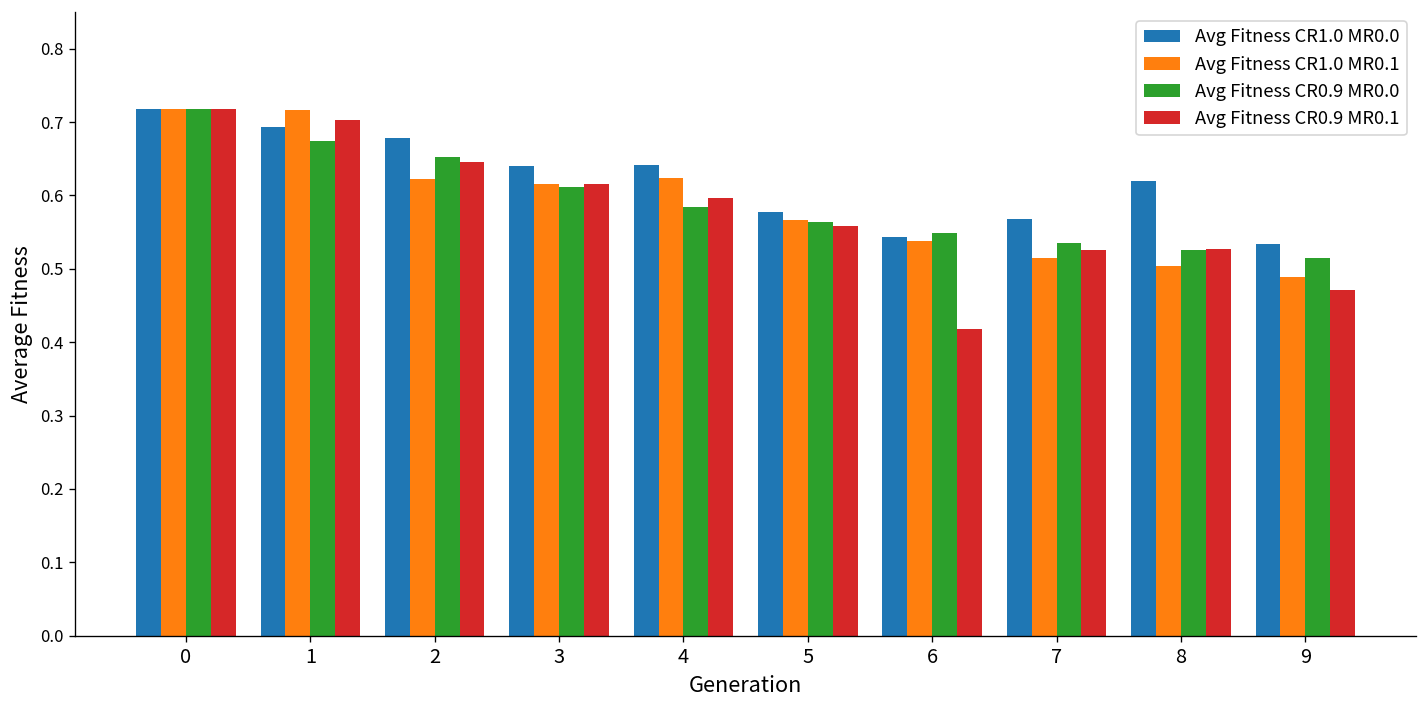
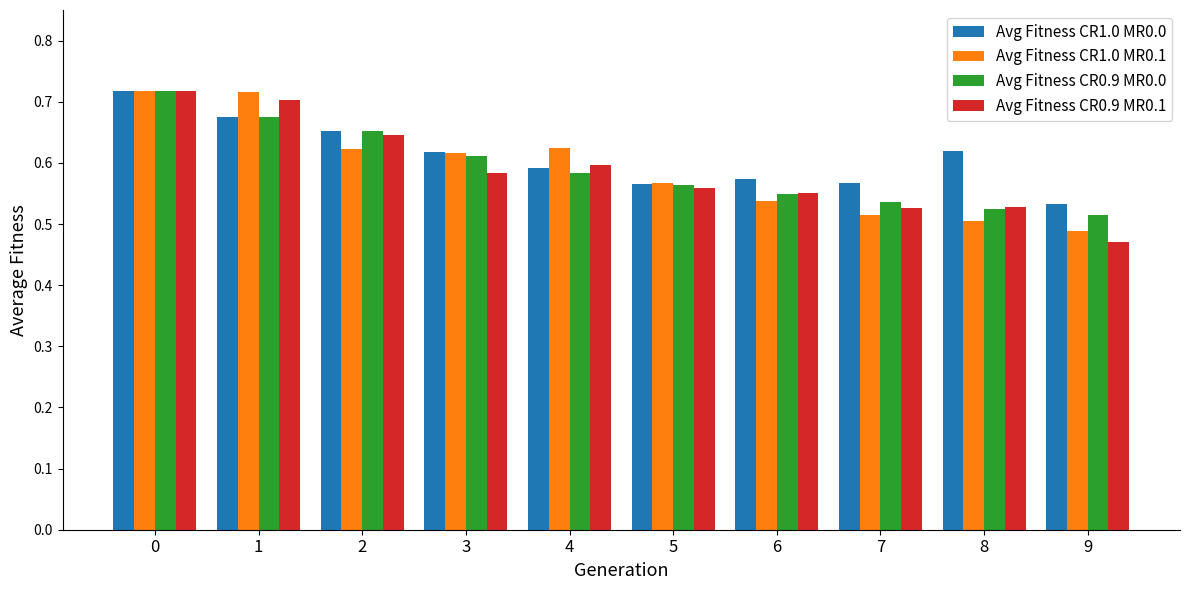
Avg Fitness CR1.0 MR0.0, 1: 0.69 -> 0.67
Avg Fitness CR1.0 MR0.0, 2: 0.68 -> 0.65
Avg Fitness CR1.0 MR0.0, 3: 0.64 -> 0.62
Avg Fitness CR0.9 MR0.1, 3: 0.62 -> 0.58
Avg Fitness CR1.0 MR0.0, 4: 0.64 -> 0.59
Avg Fitness CR1.0 MR0.0, 5: 0.58 -> 0.56
Avg Fitness CR1.0 MR0.0, 6: 0.54 -> 0.57
Avg Fitness CR0.9 MR0.1, 6: 0.42 -> 0.55
